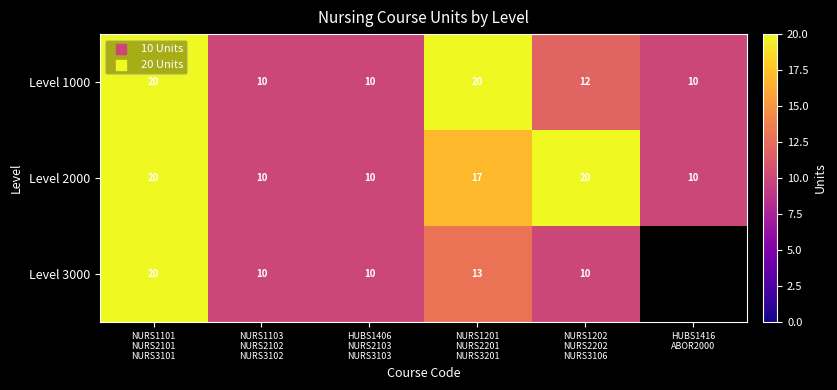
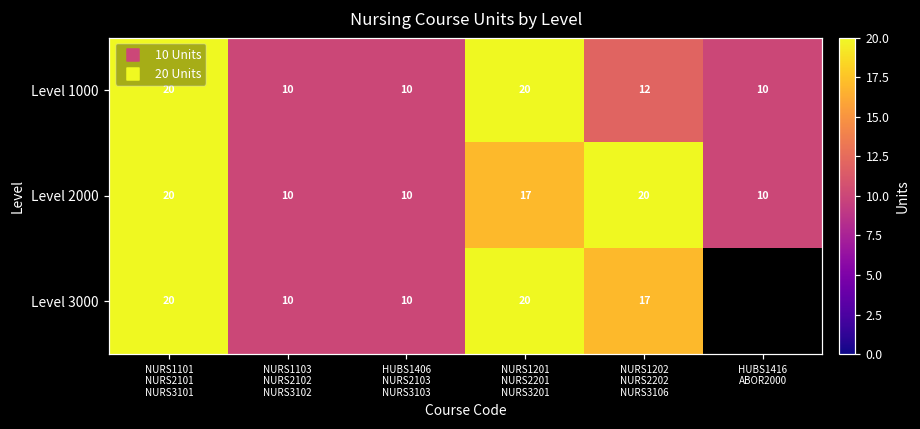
Level 3000, NURS1201 NURS2201 NURS3201: 13 -> 20
Level 3000, NURS1202 NURS2202 NURS3106: 10 -> 17
